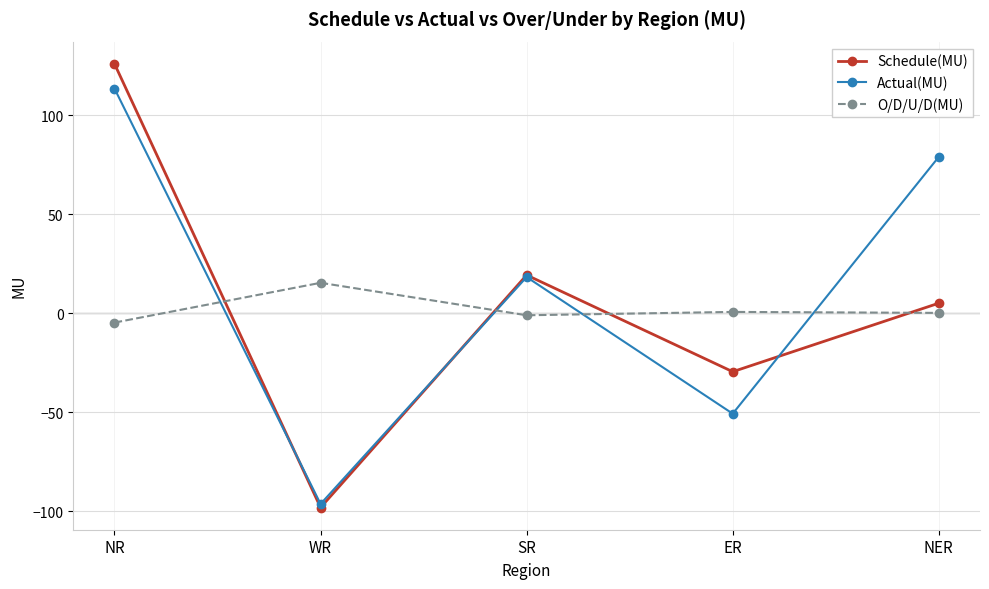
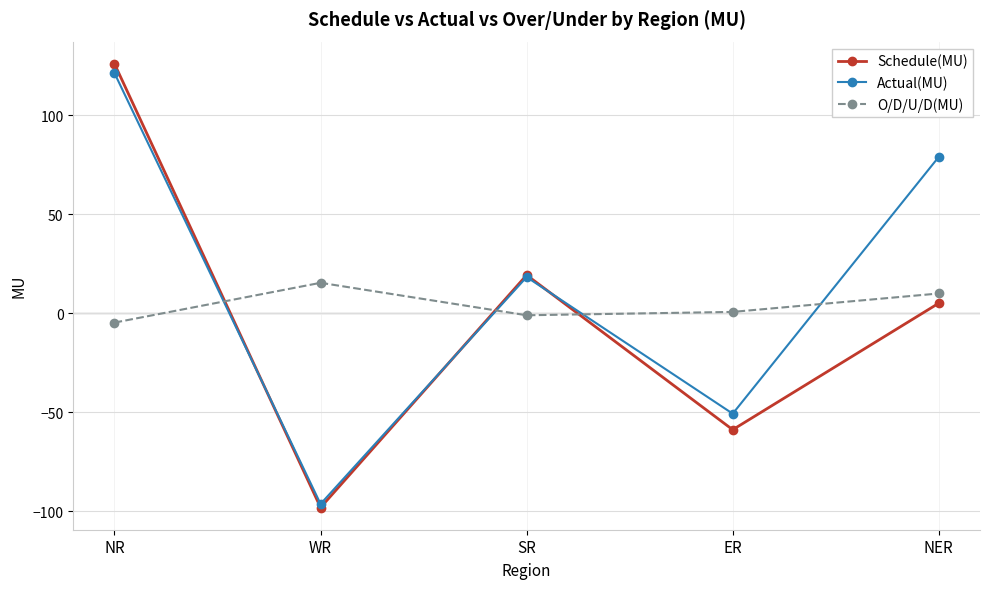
Actual(MU), NR: 114 -> 121
Schedule(MU), ER: -30 -> -59
O/D/U/D(MU), NER: 0 -> 10
